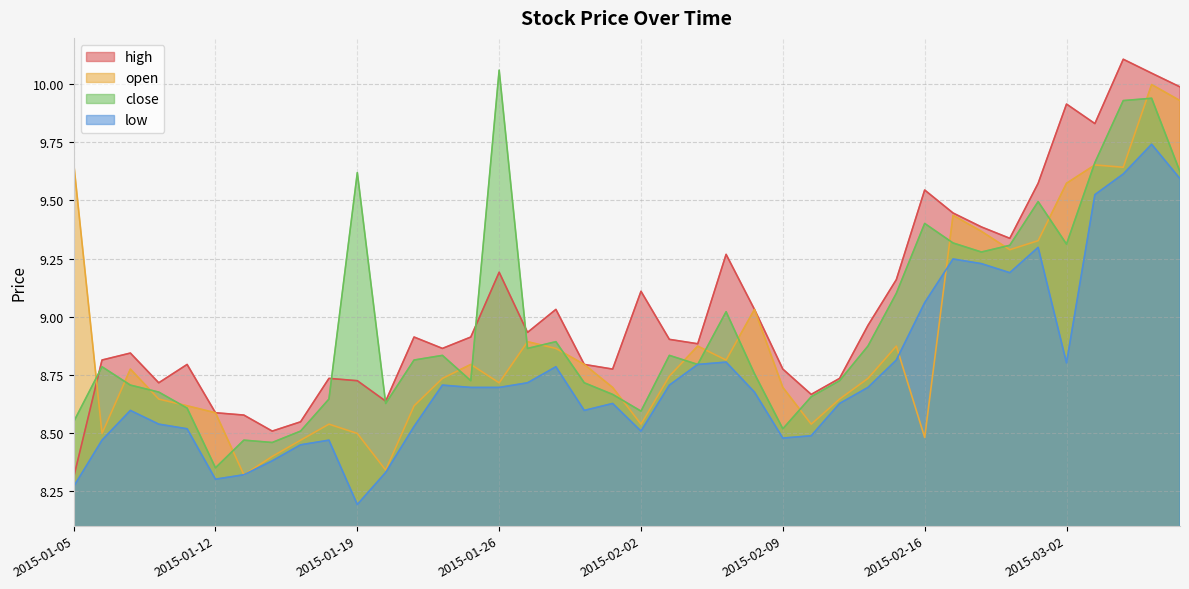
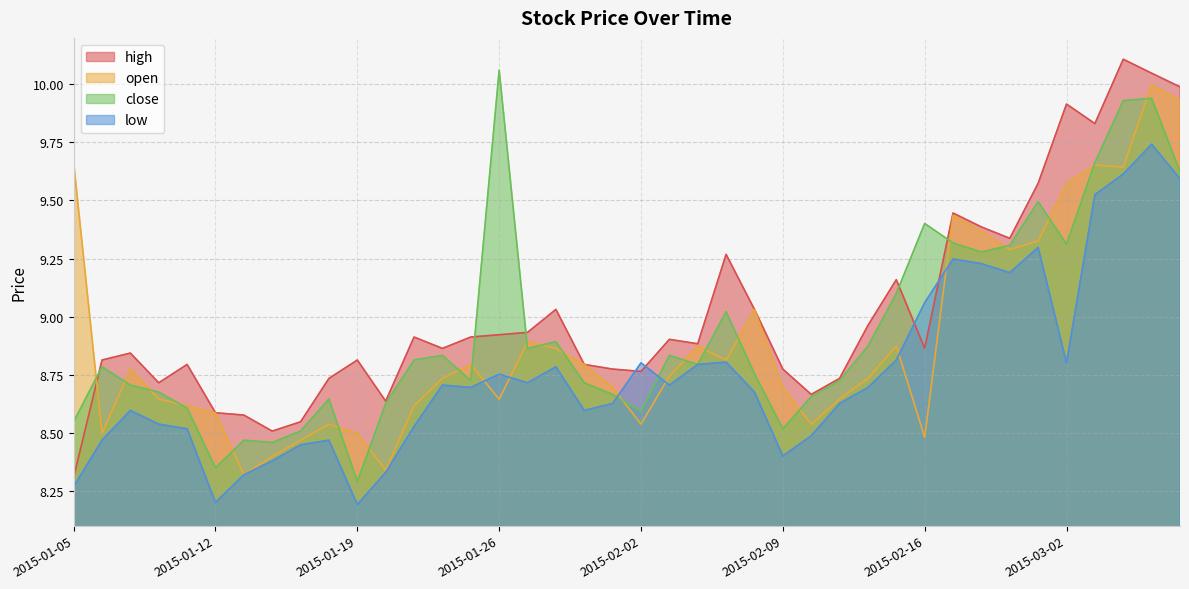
low, 2015-01-12: 8.3 -> 8.2
high, 2015-01-19: 8.72 -> 8.81
close, 2015-01-19: 9.62 -> 8.29
high, 2015-01-26: 9.19 -> 8.92
open, 2015-01-26: 8.72 -> 8.64
low, 2015-01-26: 8.70 -> 8.75
high, 2015-02-02: 9.11 -> 8.76
low, 2015-02-02: 8.51 -> 8.80
low, 2015-02-09: 8.48 -> 8.40
high, 2015-02-16: 9.55 -> 8.86
